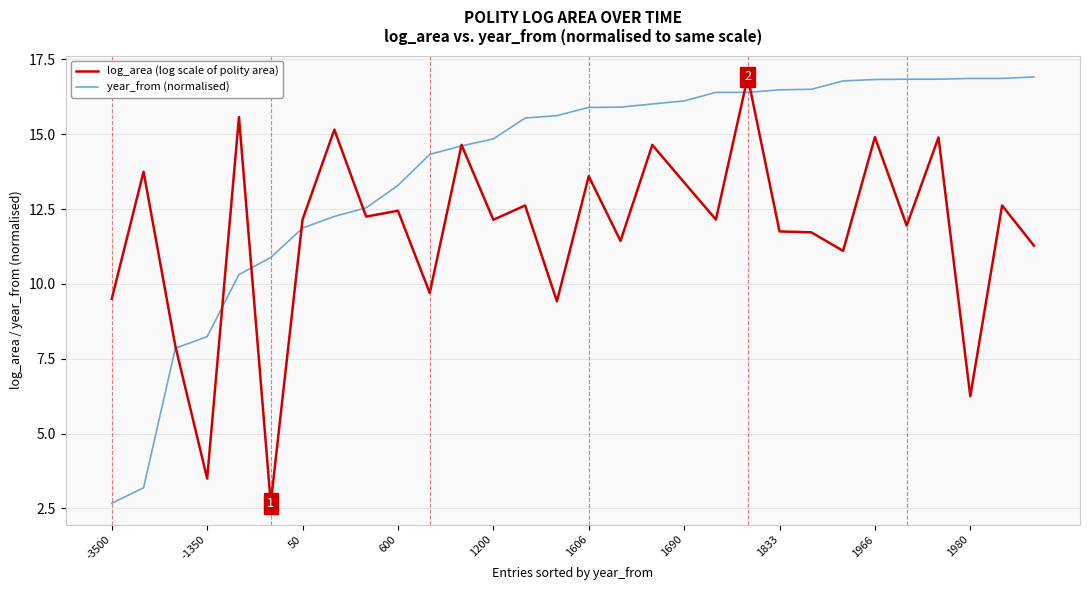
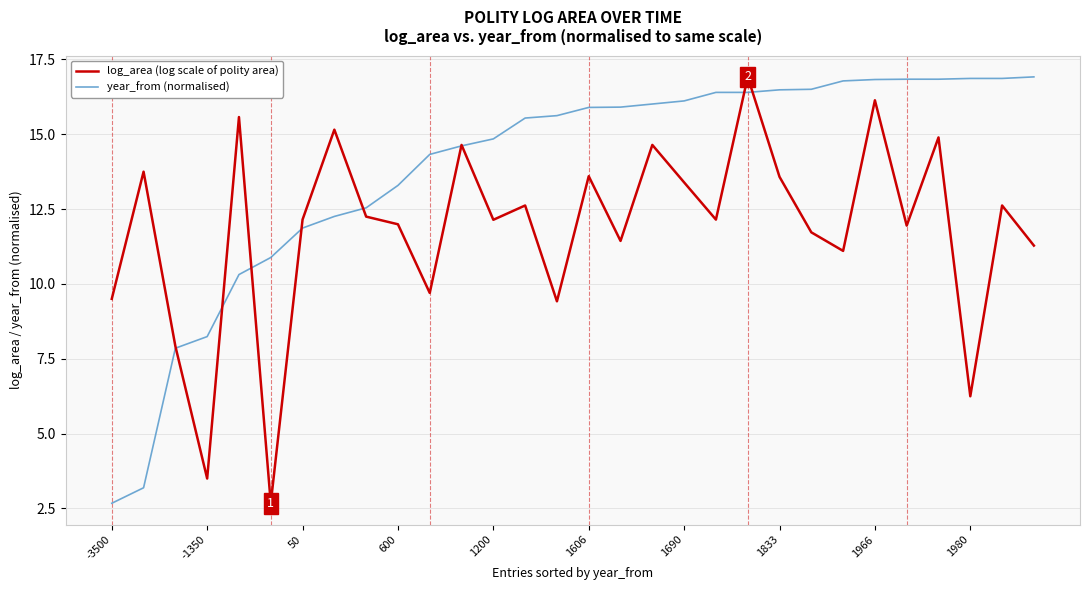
log_area (log scale of polity area), 600: 12.4 -> 12.0
log_area (log scale of polity area), 1833: 11.8 -> 13.6
log_area (log scale of polity area), 1966: 14.9 -> 16.1
